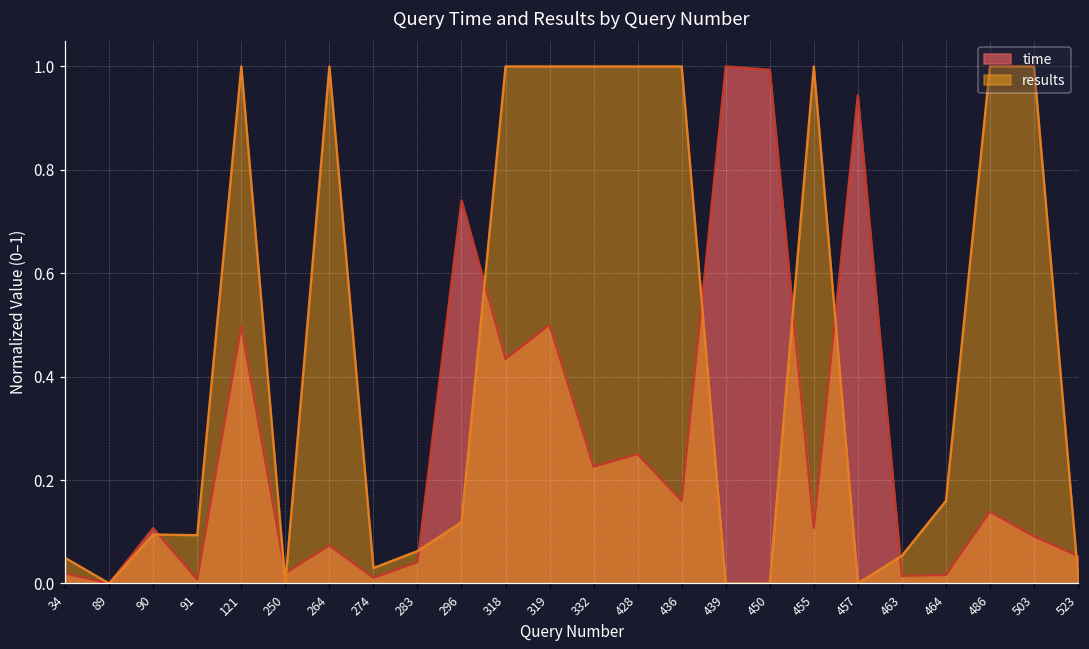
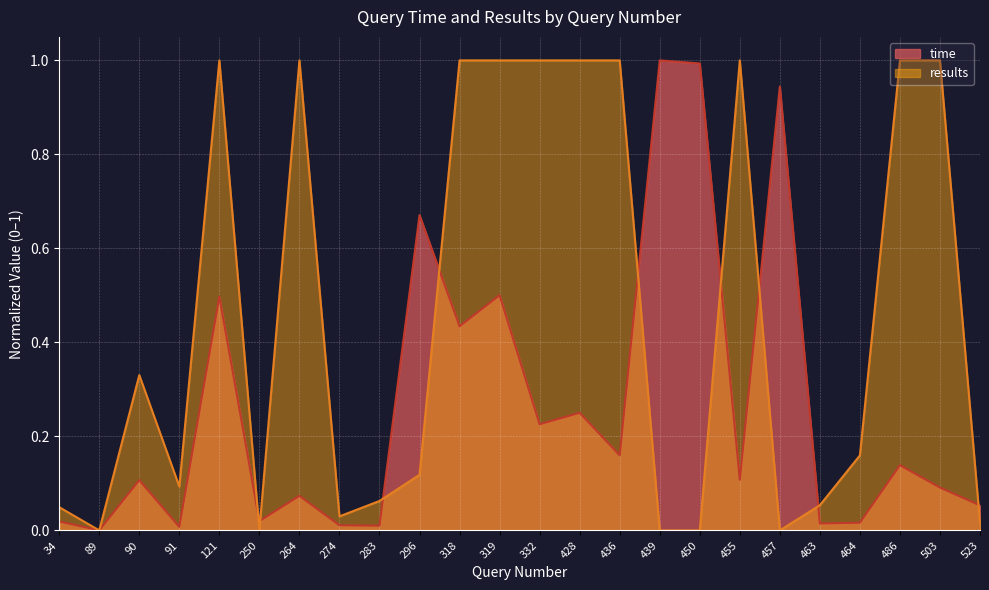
results, 90: 0.09 -> 0.33
time, 283: 0.04 -> 0.01
time, 296: 0.74 -> 0.67
